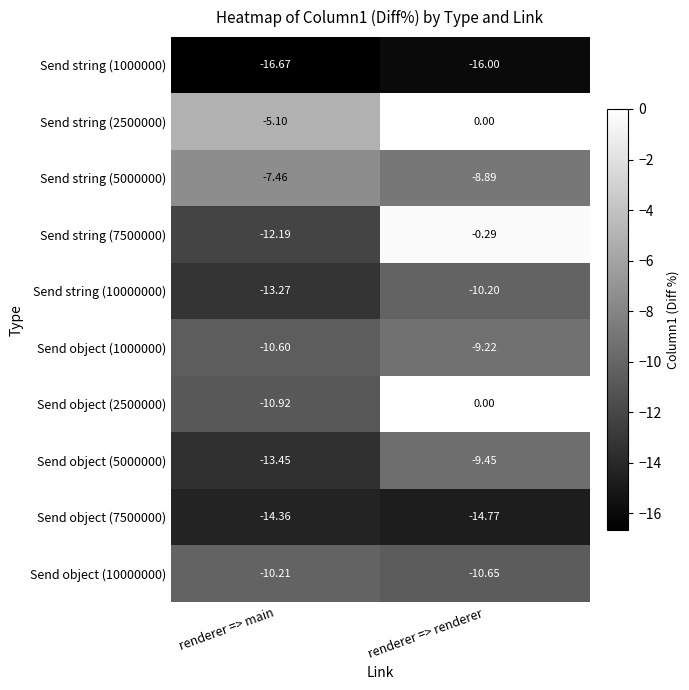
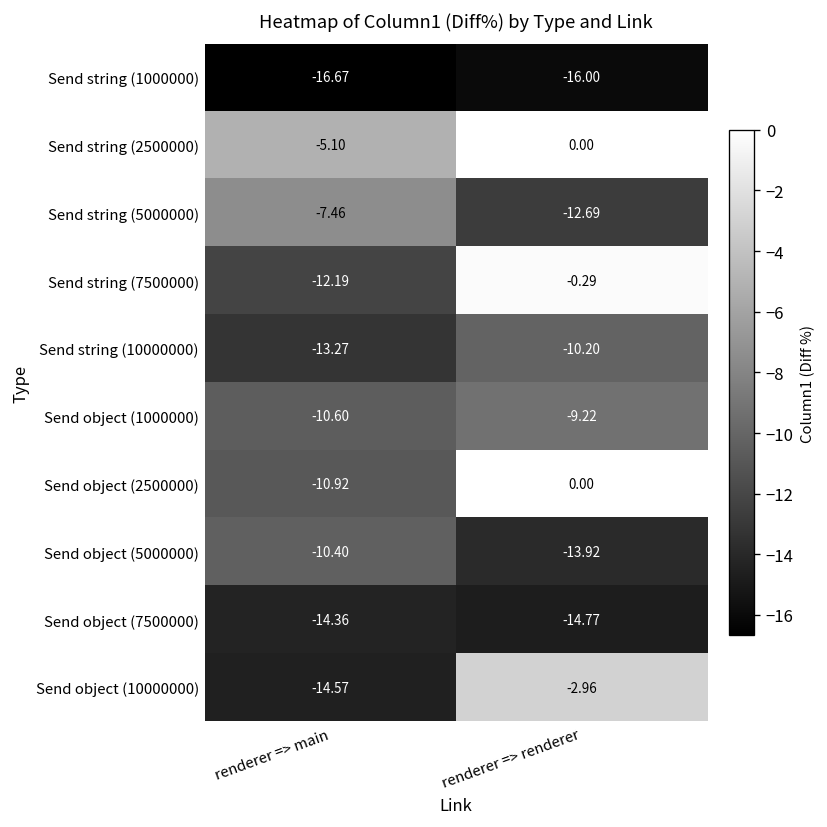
Send string (5000000), renderer => renderer: -8.89 -> -12.69
Send object (5000000), renderer => main: -13.45 -> -10.40
Send object (5000000), renderer => renderer: -9.45 -> -13.92
Send object (10000000), renderer => main: -10.21 -> -14.57
Send object (10000000), renderer => renderer: -10.65 -> -2.96
